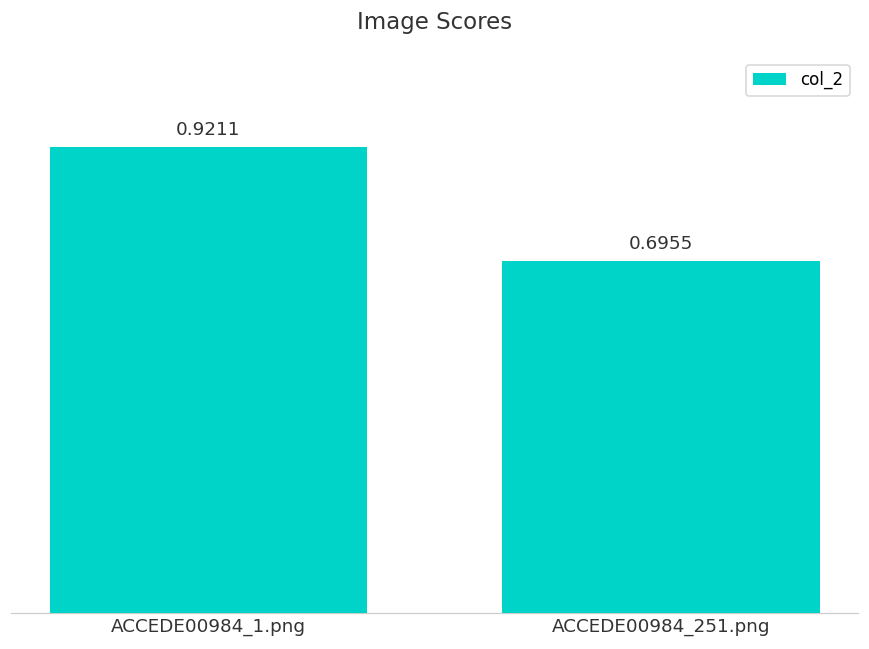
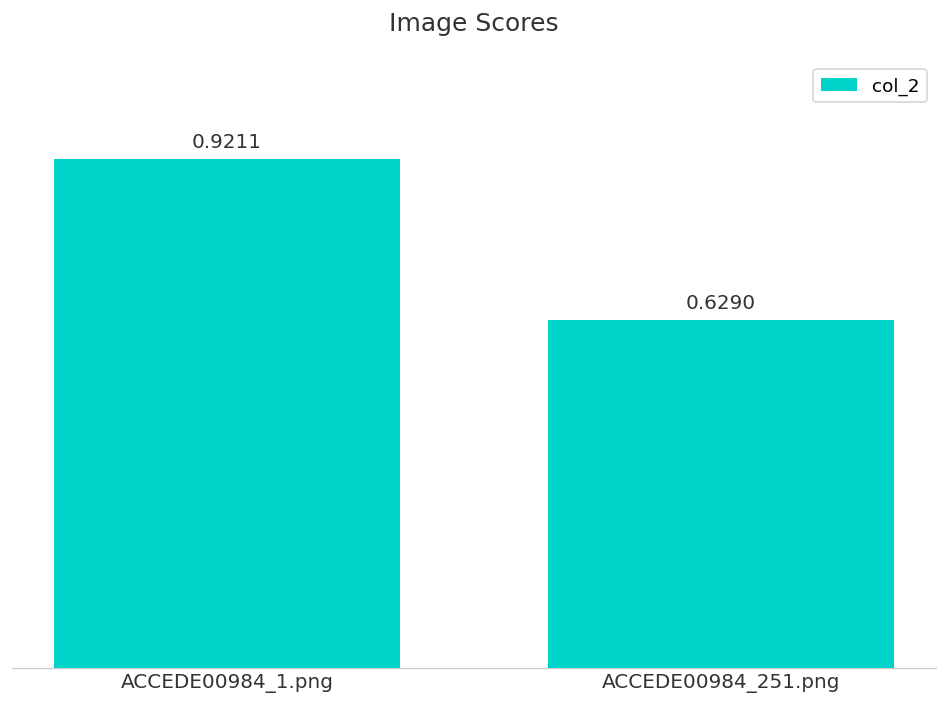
ACCEDE00984_251.png: 0.6955 -> 0.6290
